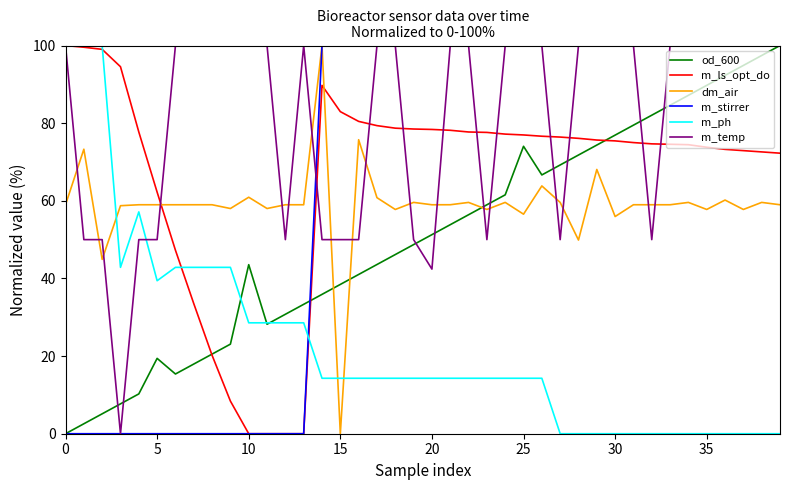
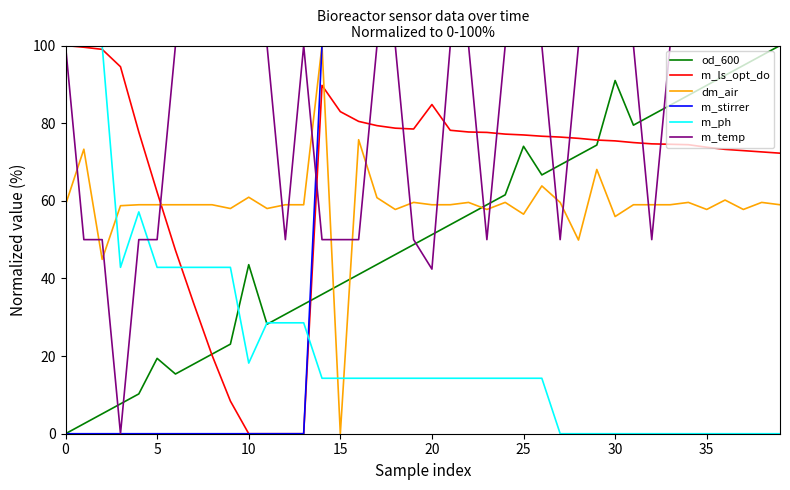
m_ph, 5: 39 -> 43
m_ph, 10: 29 -> 18
m_ls_opt_do, 20: 78 -> 85
od_600, 30: 77 -> 91
